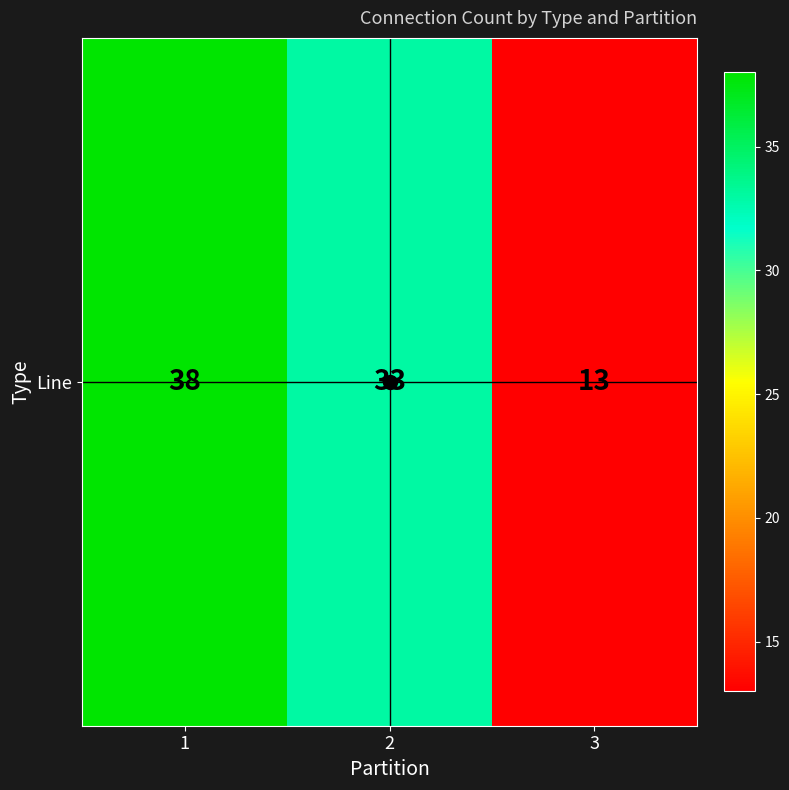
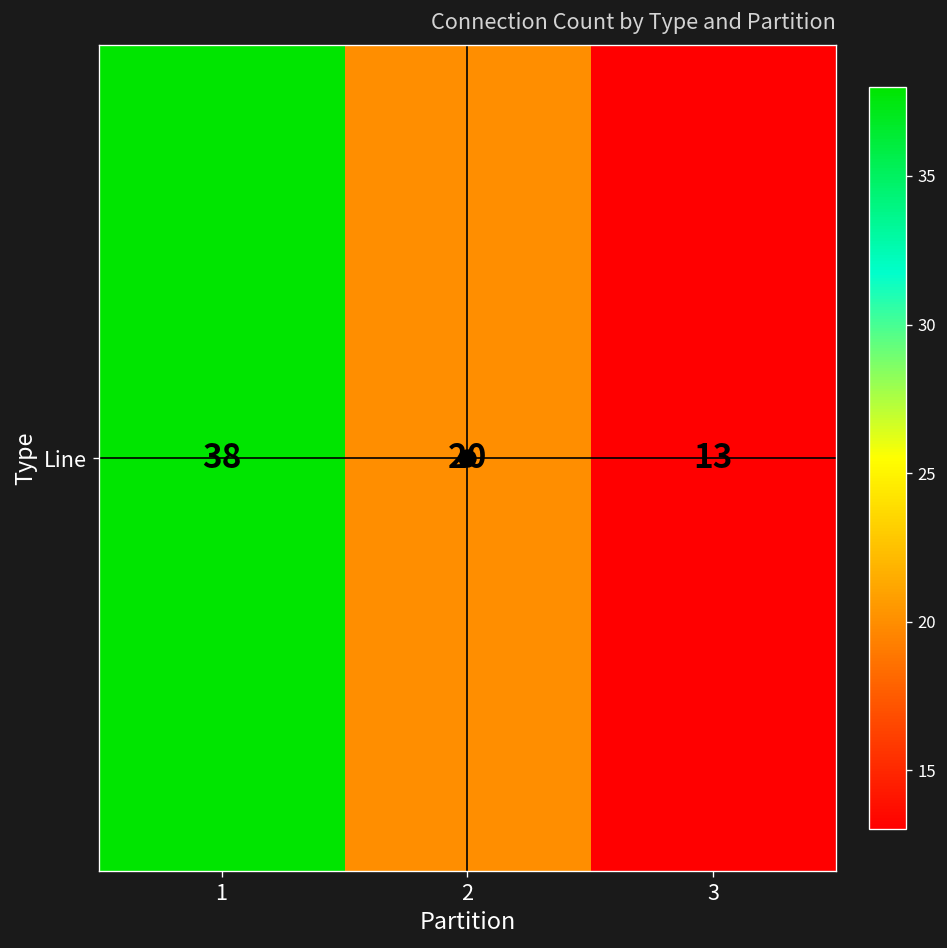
Line, 2: 33 -> 20
